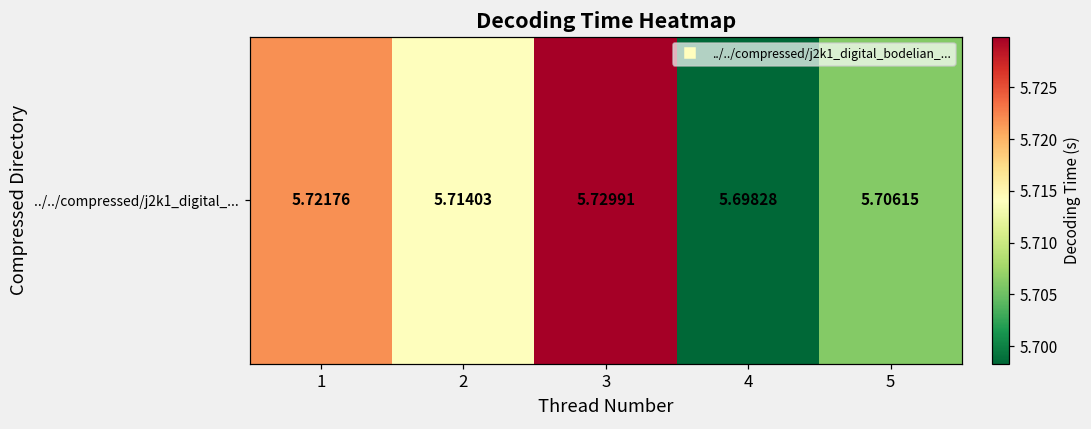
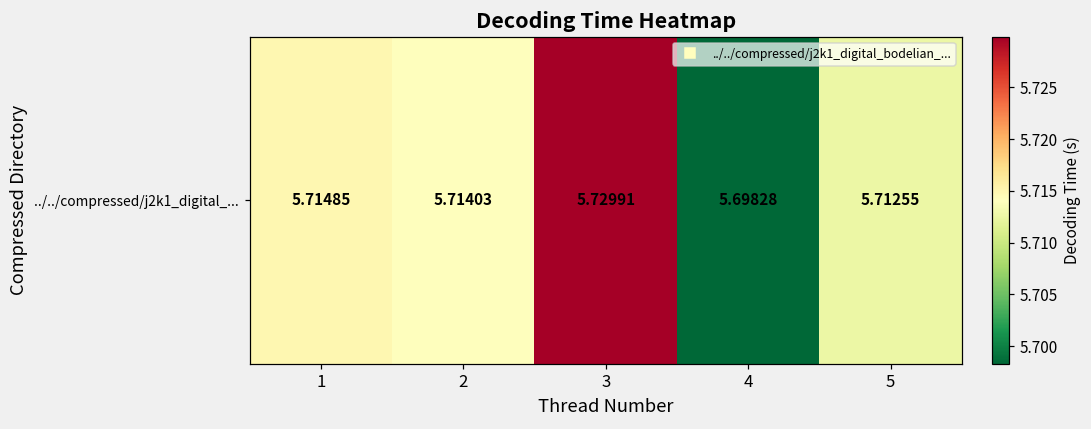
../../compressed/j2k1_digital_..., 1: 5.72176 -> 5.71485
../../compressed/j2k1_digital_..., 5: 5.70615 -> 5.71255
